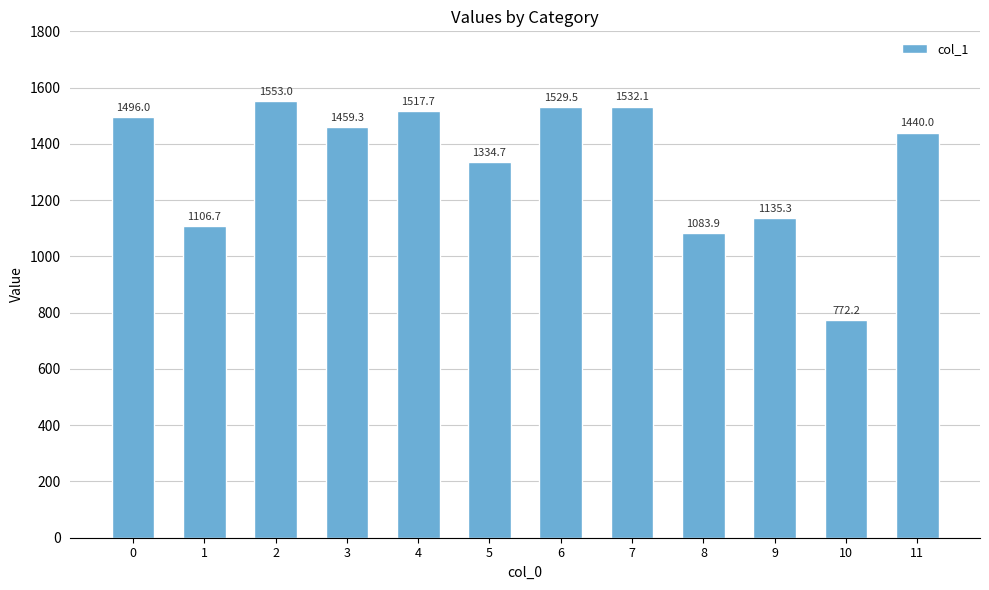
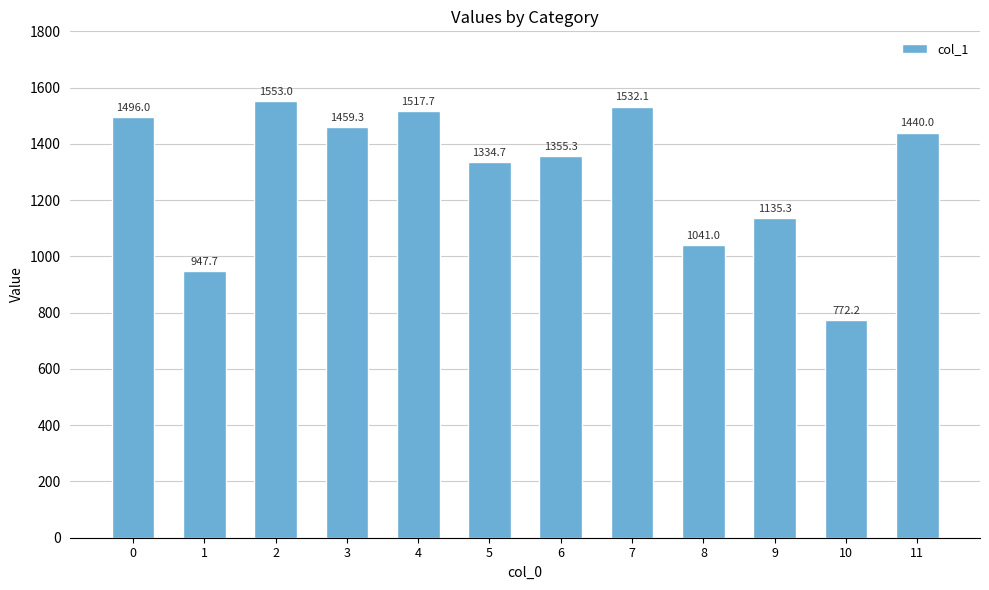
1: 1106.7 -> 947.7
6: 1529.5 -> 1355.3
8: 1083.9 -> 1041.0
